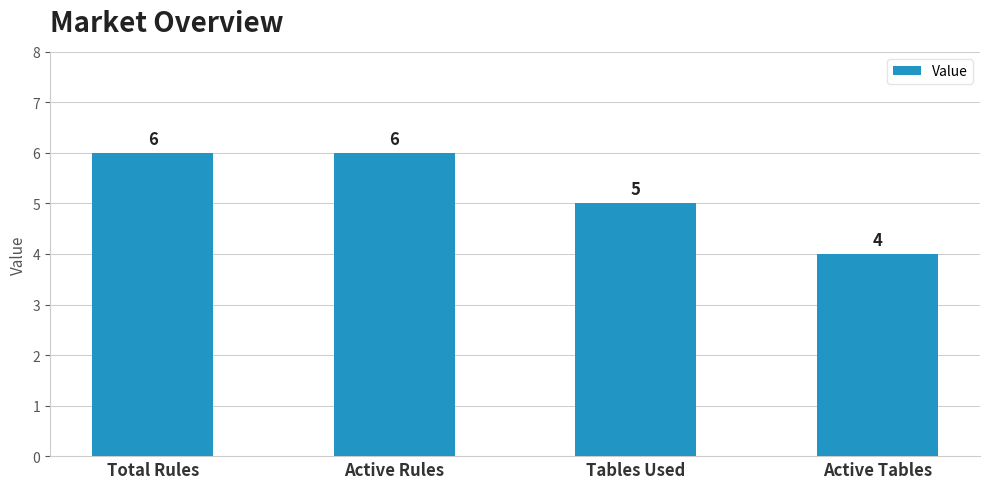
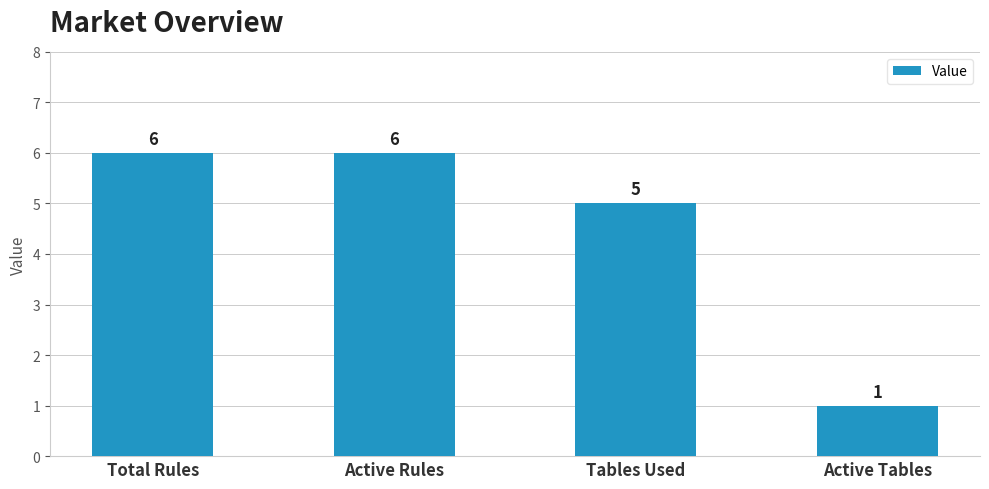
Active Tables: 4 -> 1
